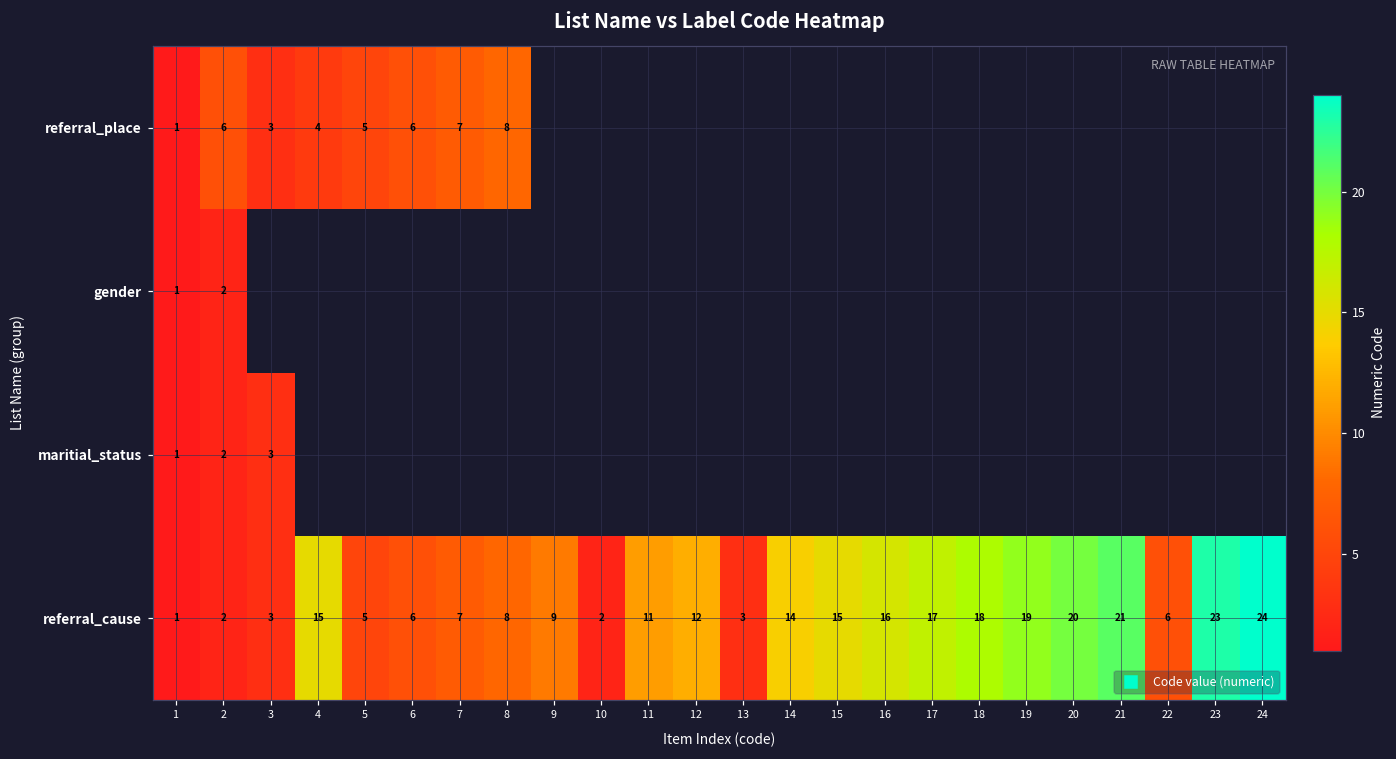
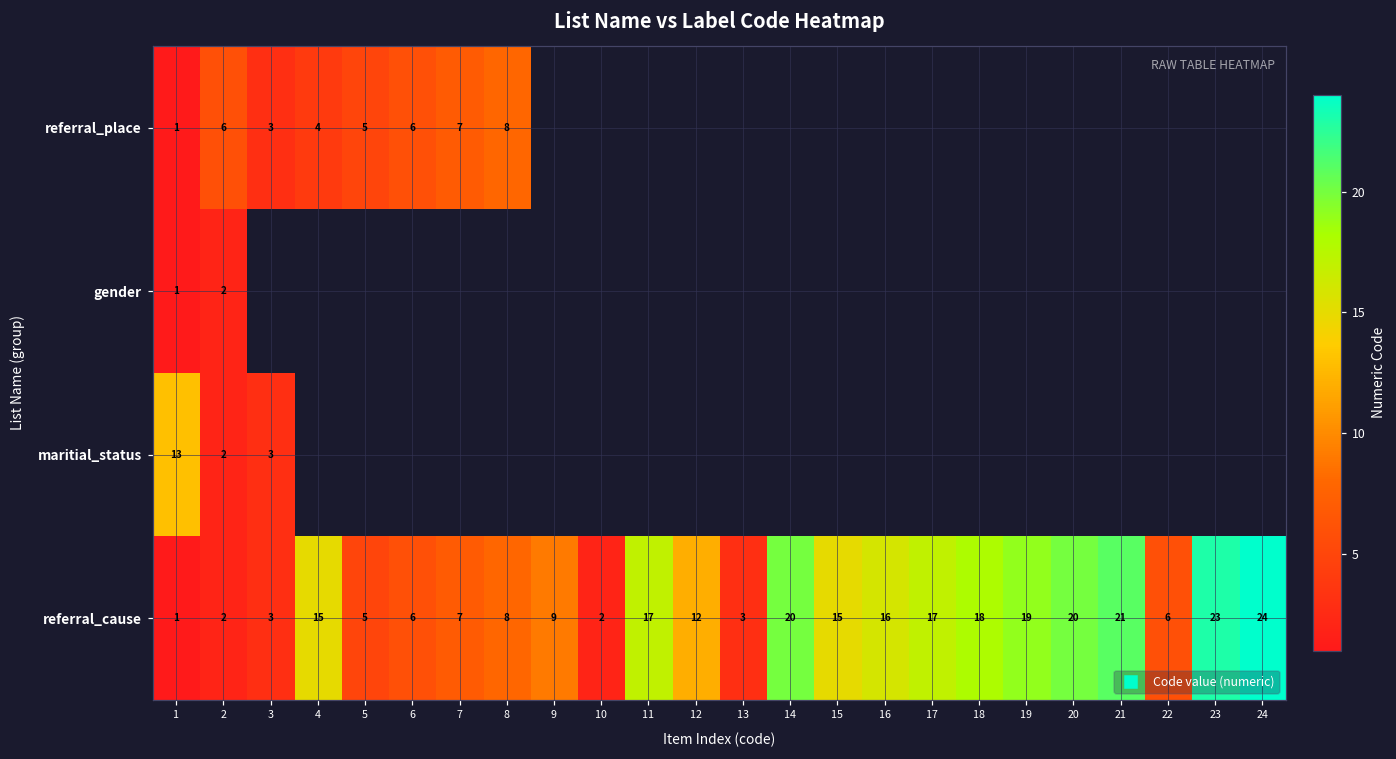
maritial_status, 1: 1 -> 13
referral_cause, 11: 11 -> 17
referral_cause, 14: 14 -> 20
